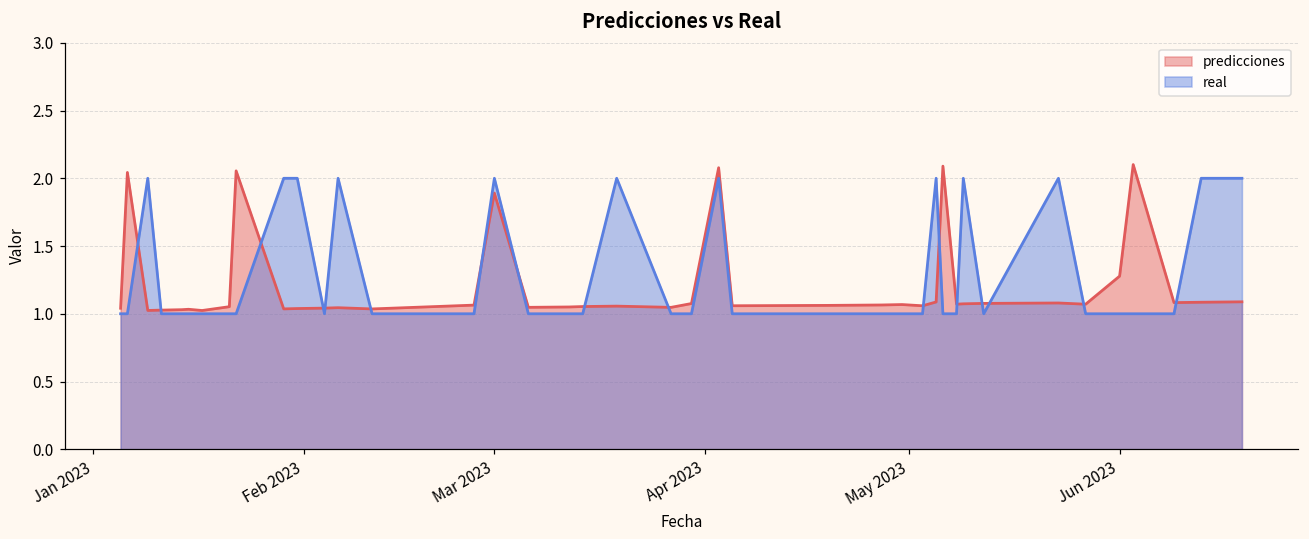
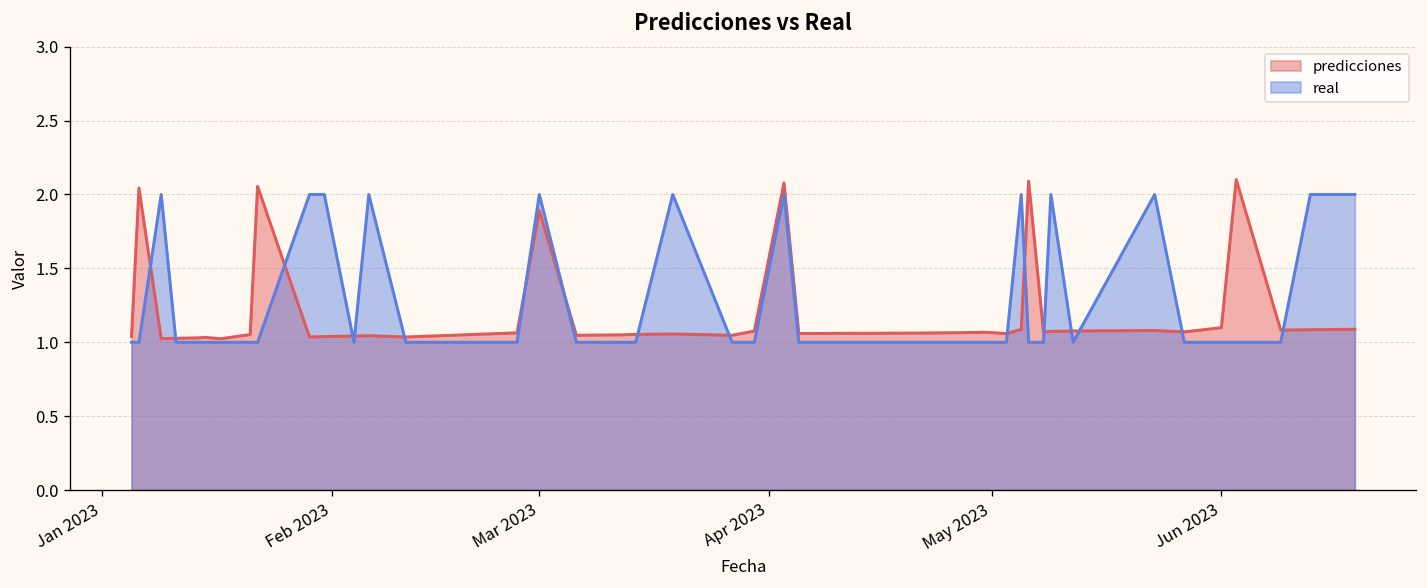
predicciones, Jun 2023: 1.28 -> 1.10
